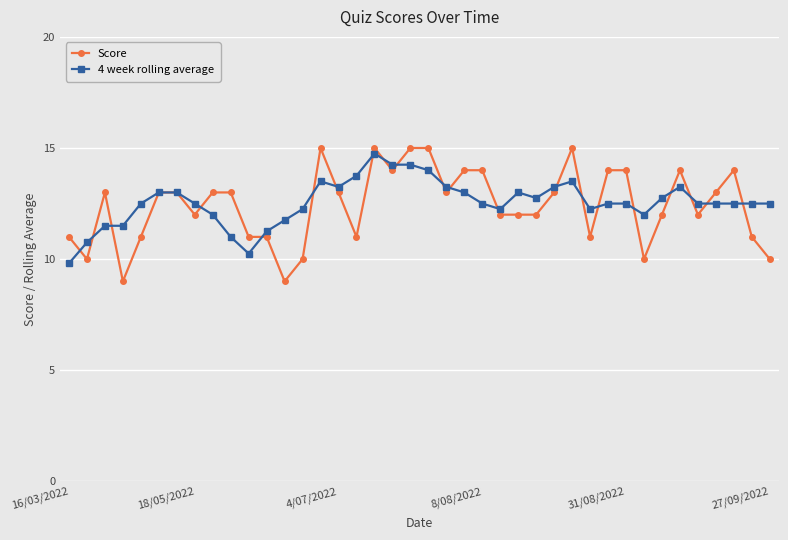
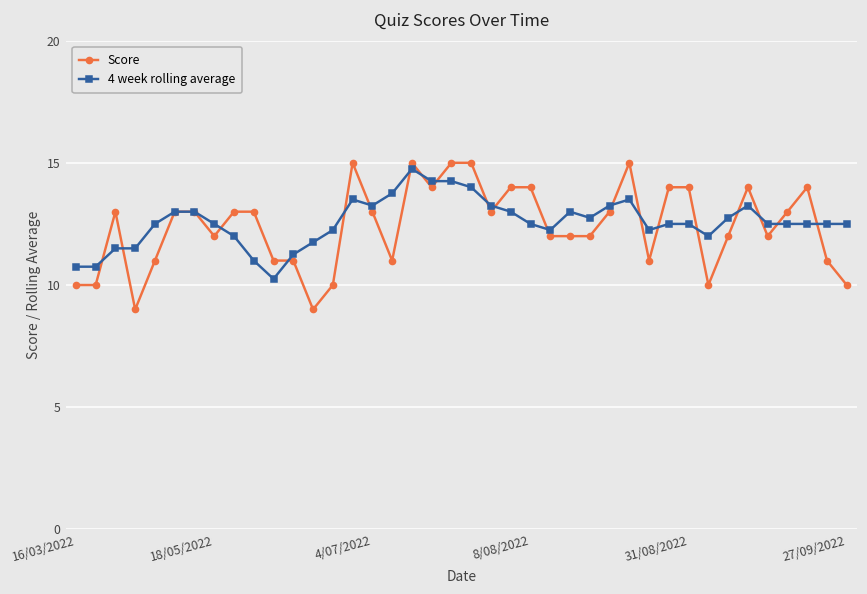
Score, 16/03/2022: 11 -> 10
4 week rolling average, 16/03/2022: 9.8 -> 10.8
